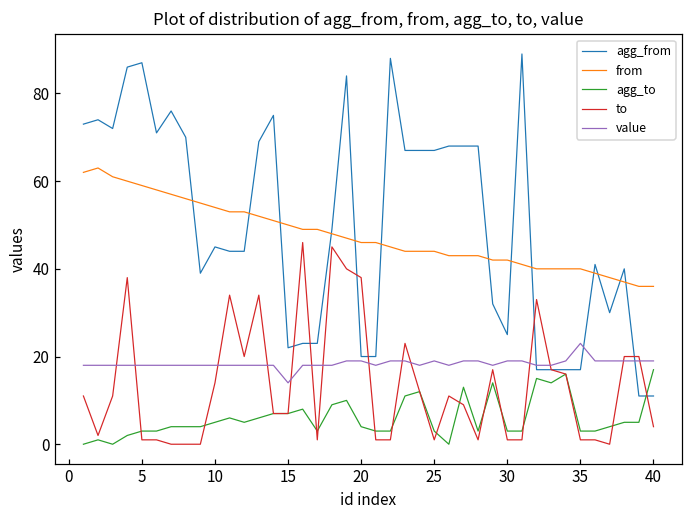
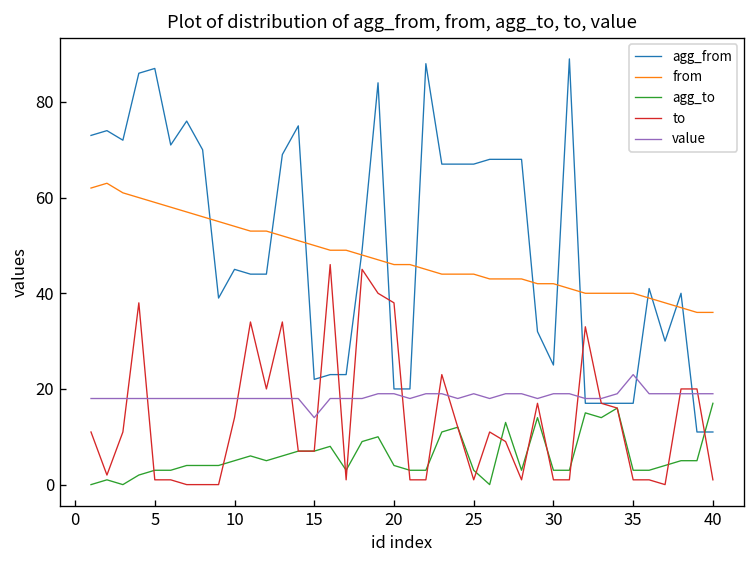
to, 40: 4 -> 1
